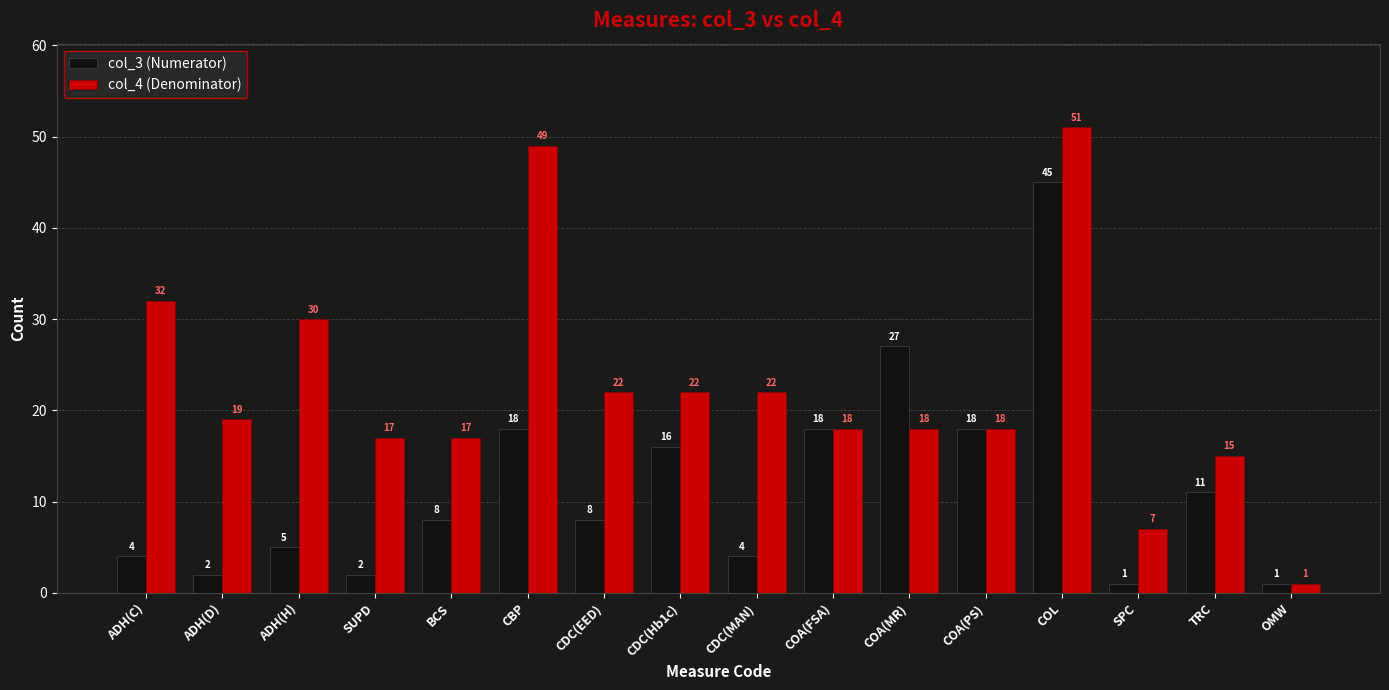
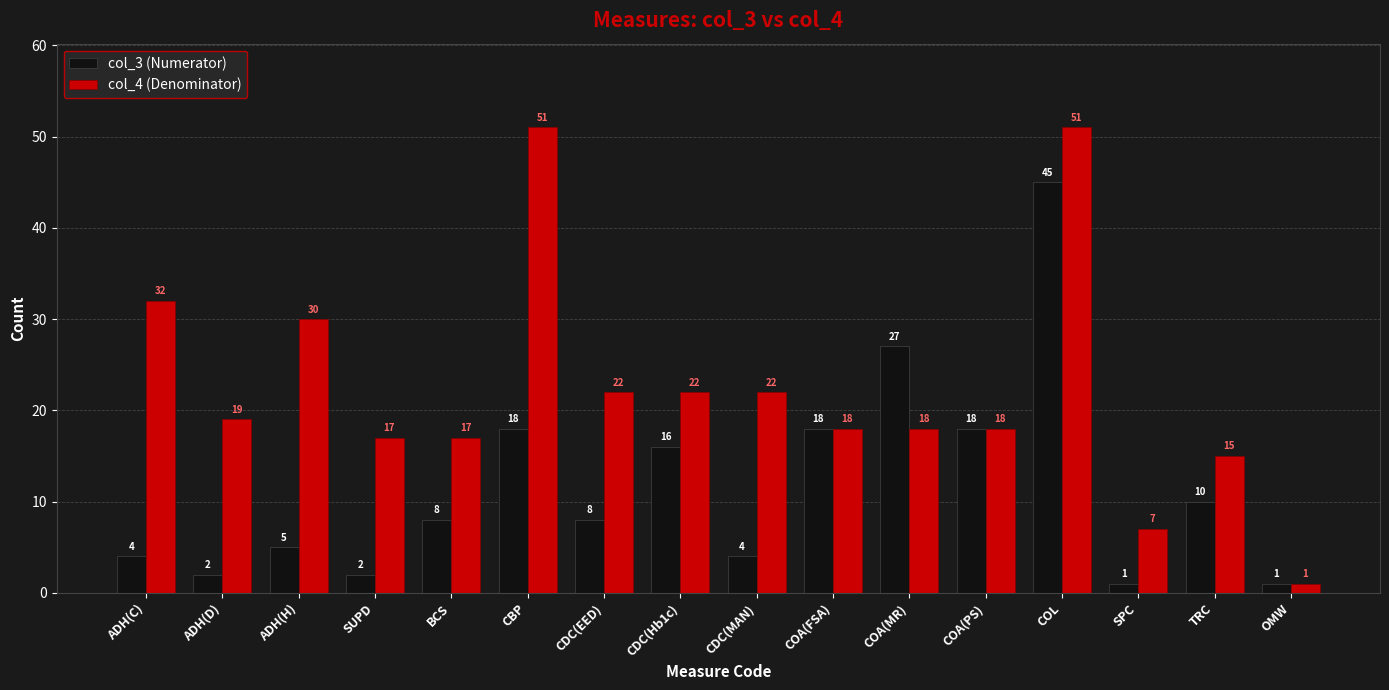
col_4 (Denominator), CBP: 49 -> 51
col_3 (Numerator), TRC: 11 -> 10
